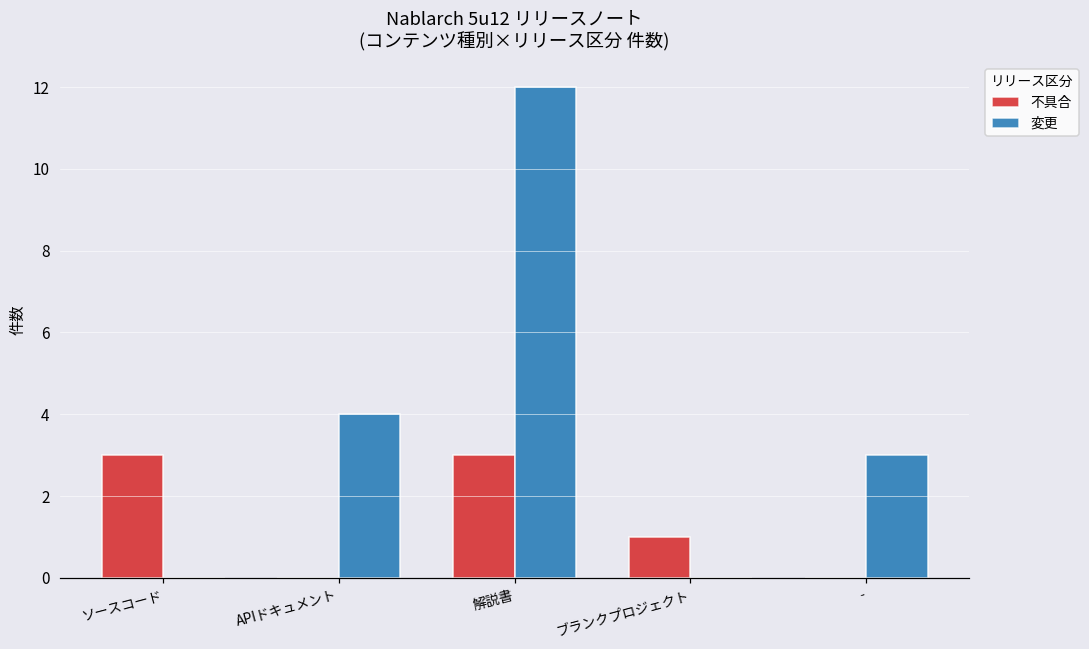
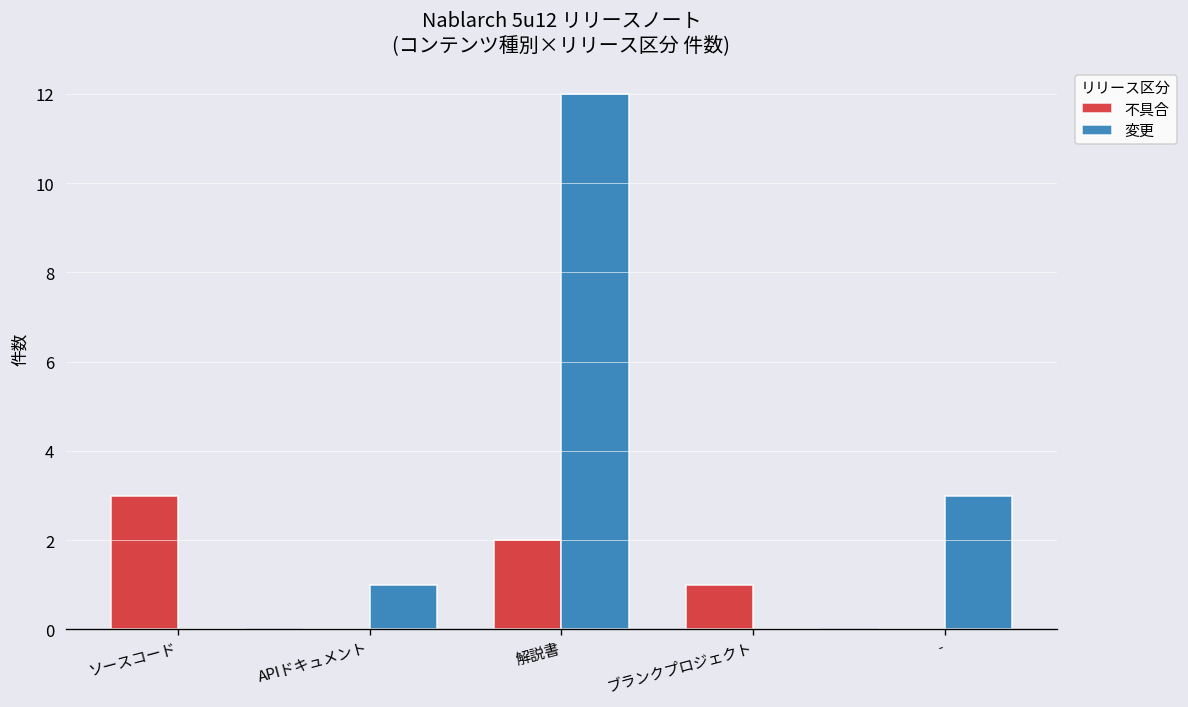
変更, APIドキュメント: 4 -> 1
不具合, 解説書: 3 -> 2
